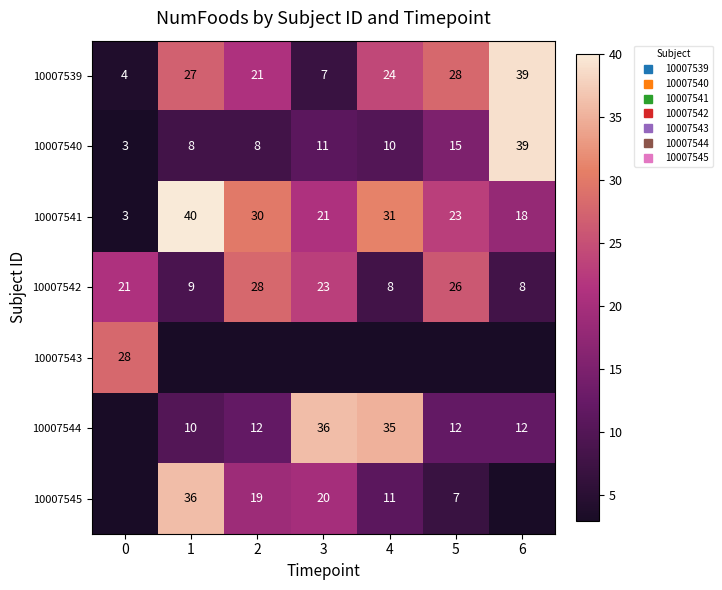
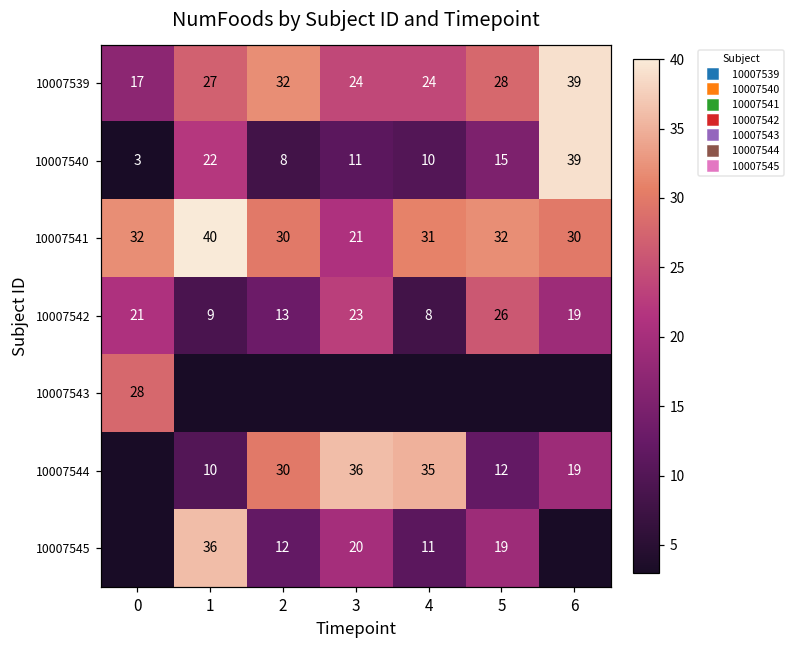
10007539, 0: 4 -> 17
10007539, 2: 21 -> 32
10007539, 3: 7 -> 24
10007540, 1: 8 -> 22
10007541, 0: 3 -> 32
10007541, 5: 23 -> 32
10007541, 6: 18 -> 30
10007542, 2: 28 -> 13
10007542, 6: 8 -> 19
10007544, 2: 12 -> 30
10007544, 6: 12 -> 19
10007545, 2: 19 -> 12
10007545, 5: 7 -> 19
